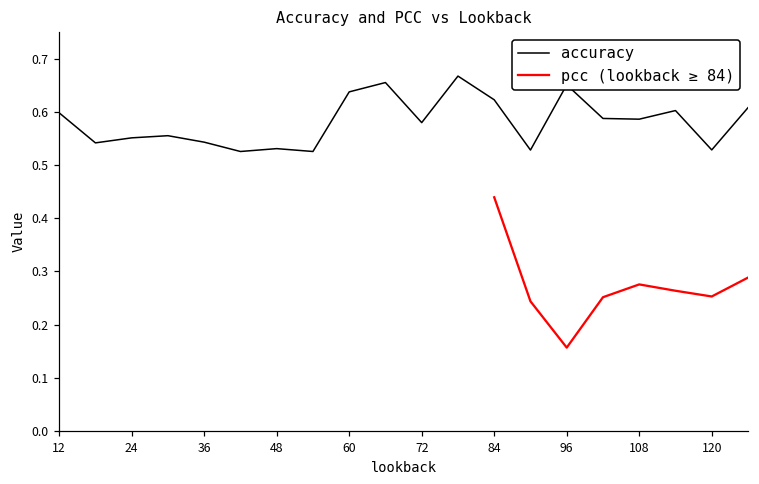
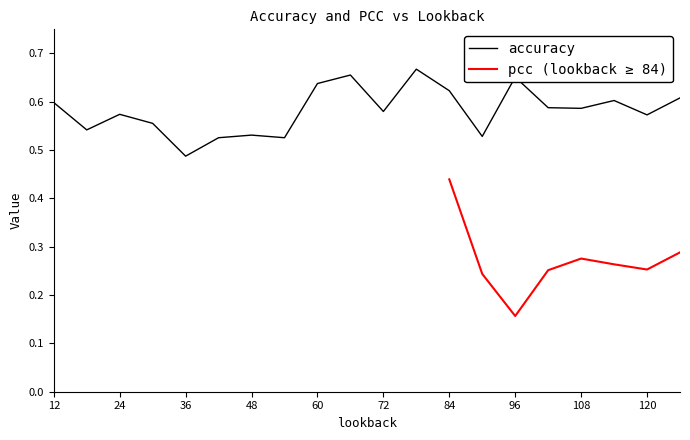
accuracy, 24: 0.55 -> 0.57
accuracy, 36: 0.54 -> 0.49
accuracy, 120: 0.53 -> 0.57
